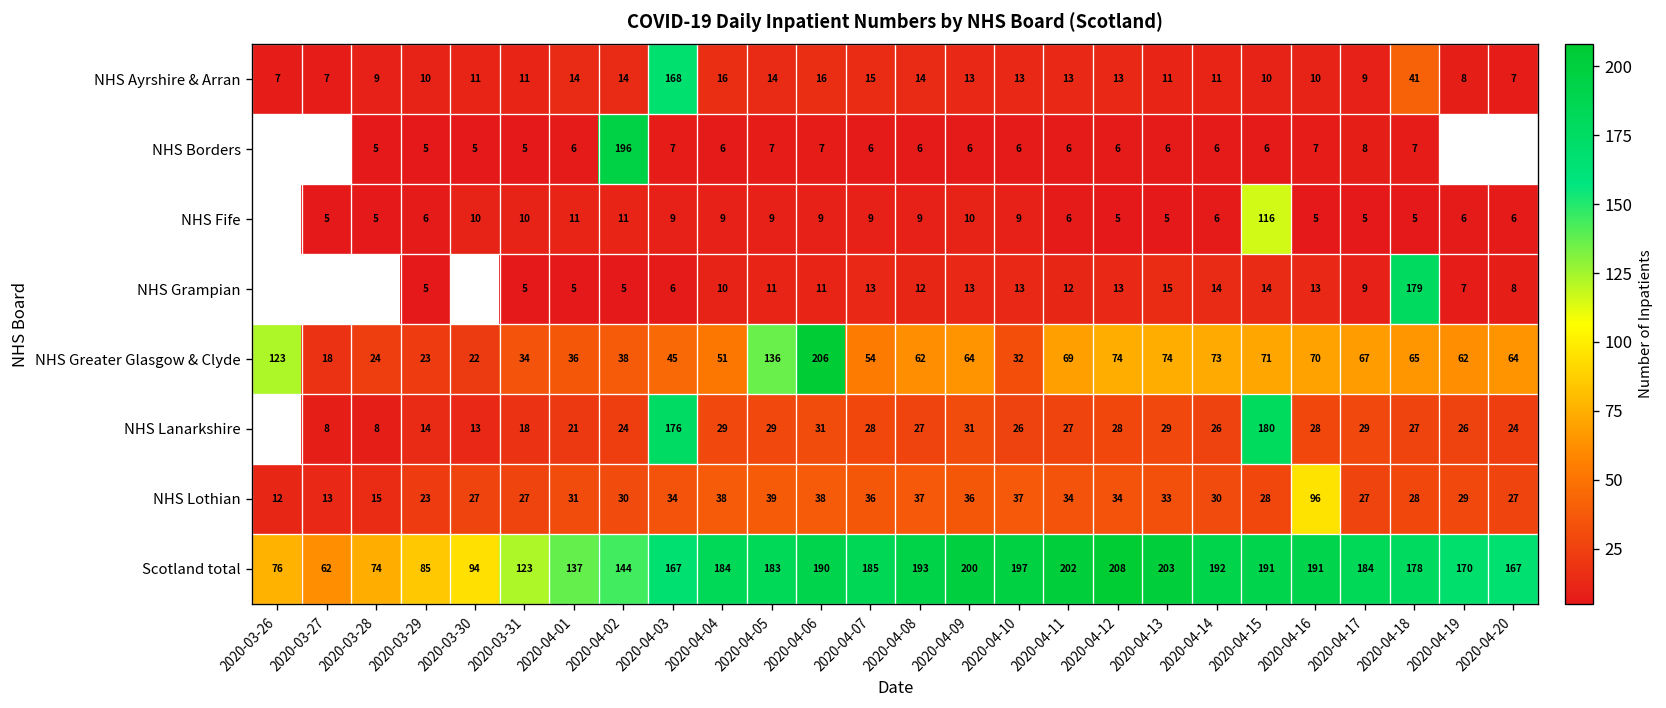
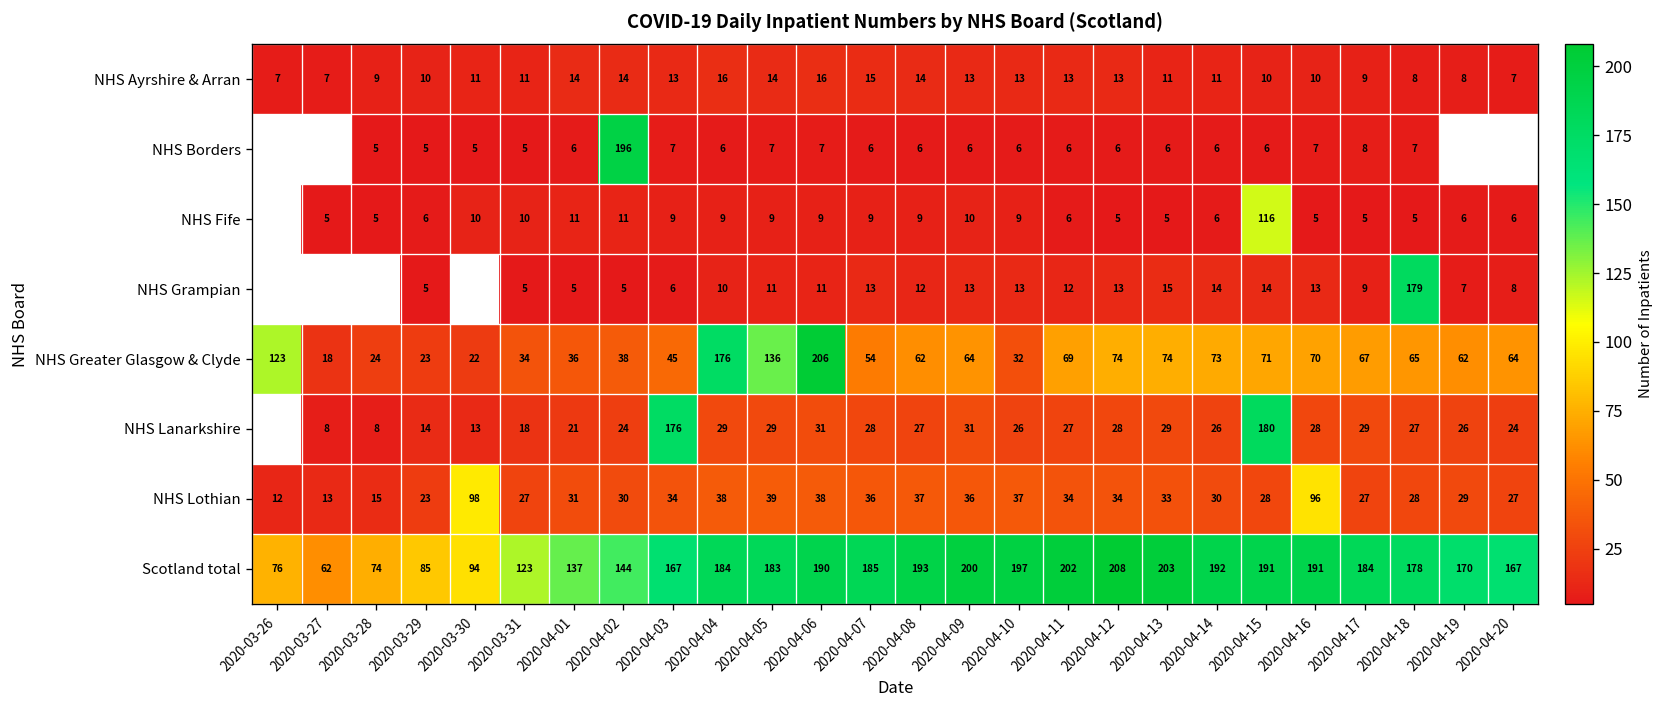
NHS Ayrshire & Arran, 2020-04-03: 168 -> 13
NHS Ayrshire & Arran, 2020-04-18: 41 -> 8
NHS Greater Glasgow & Clyde, 2020-04-04: 51 -> 176
NHS Lothian, 2020-03-30: 27 -> 98
